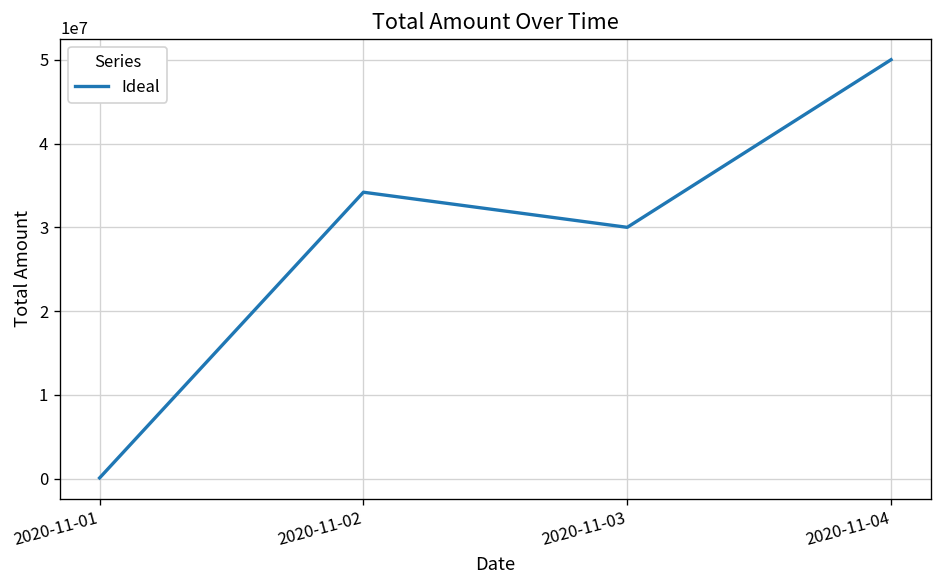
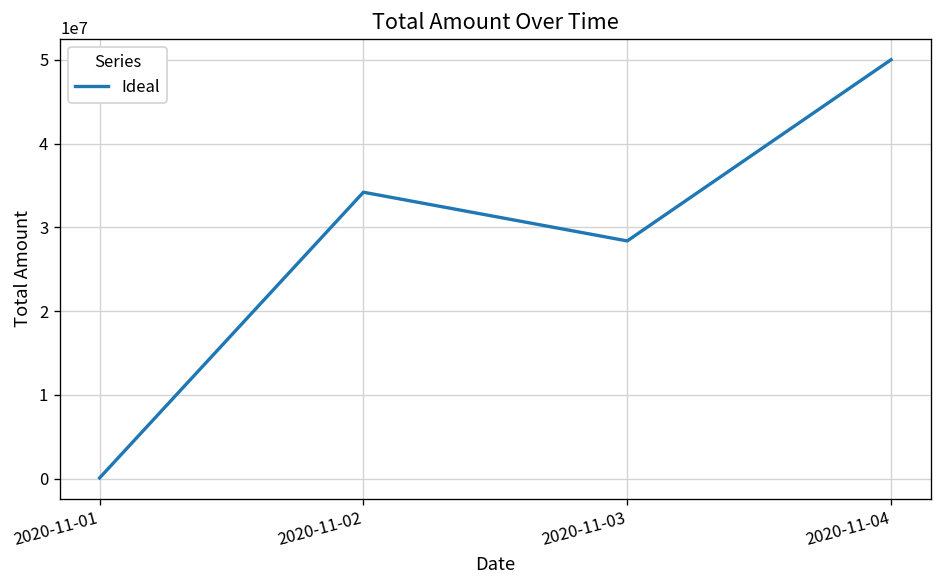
2020-11-03: 30000000 -> 28000000
